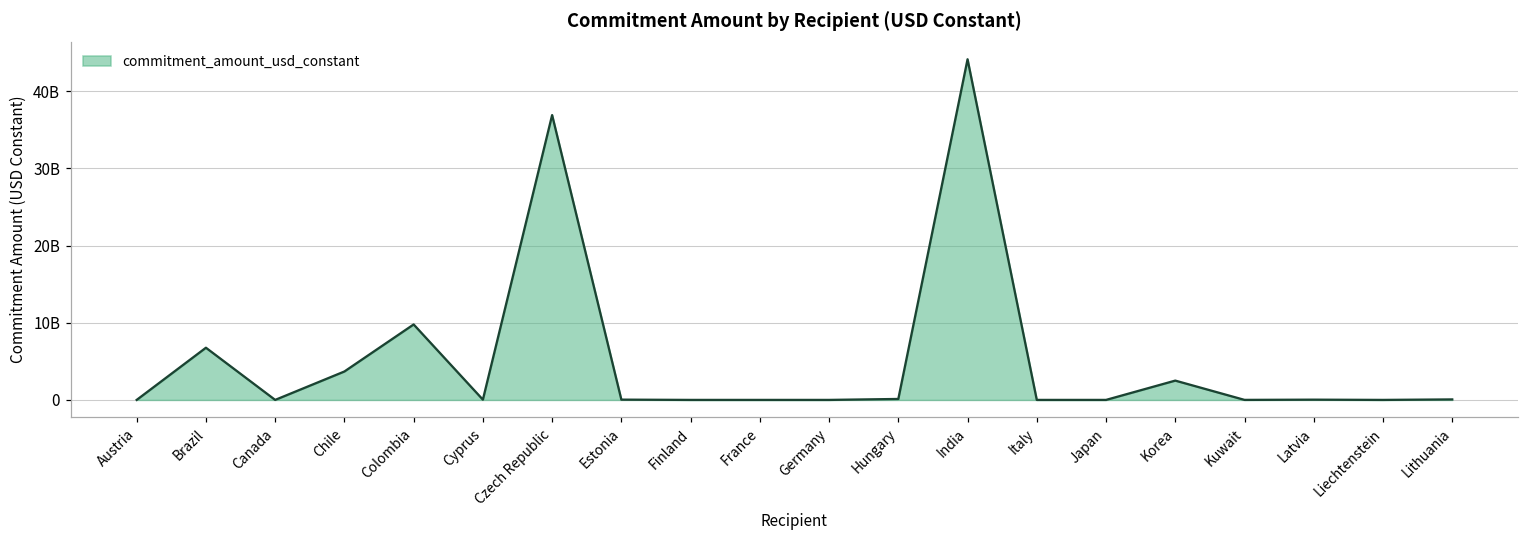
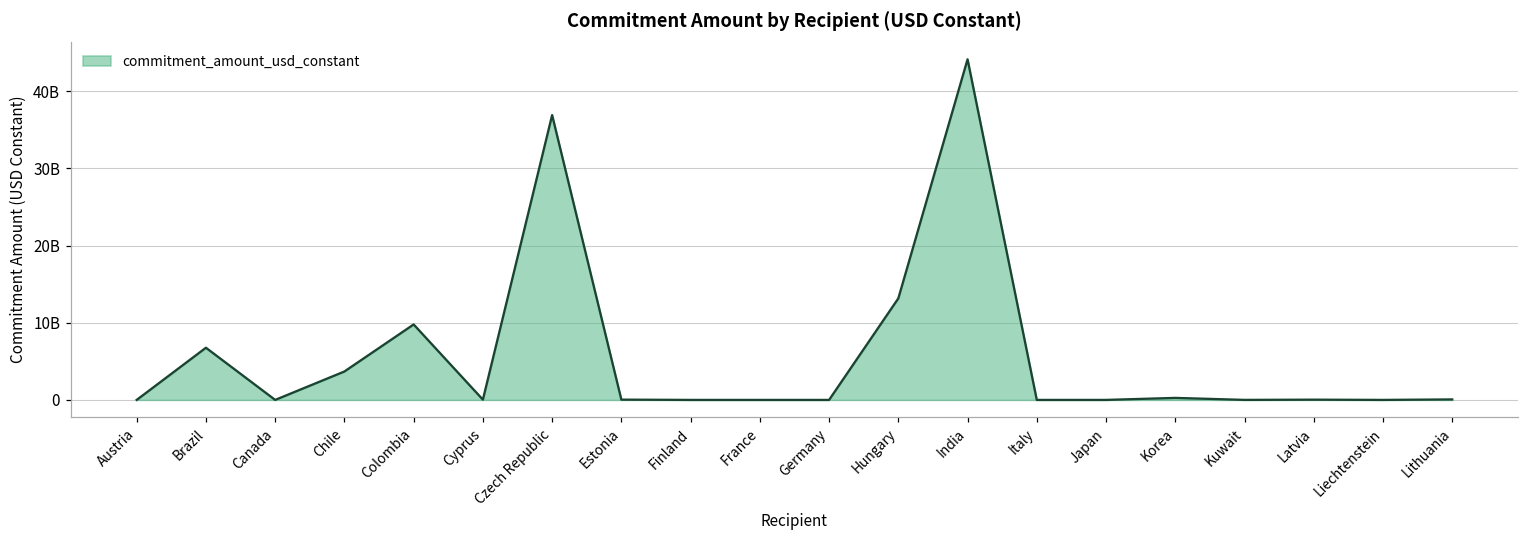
Hungary: 0 -> 13000000000
Korea: 3000000000 -> 0
